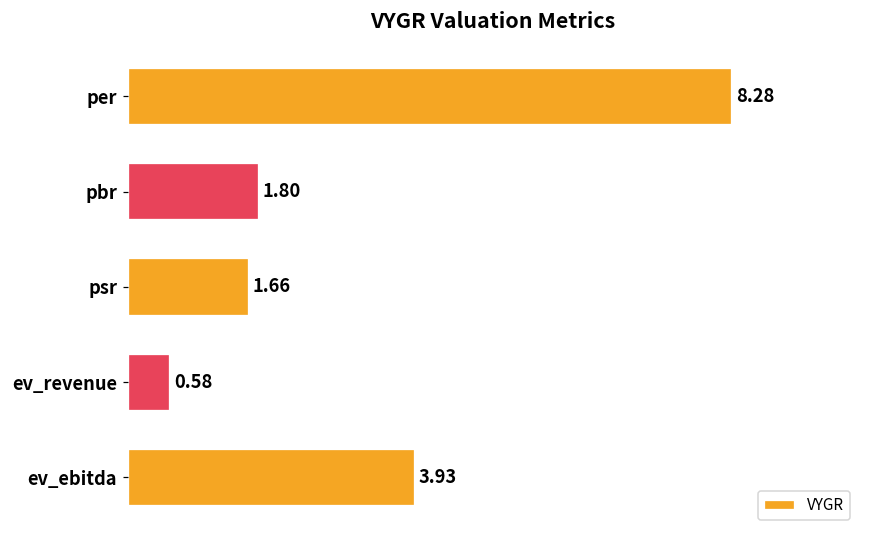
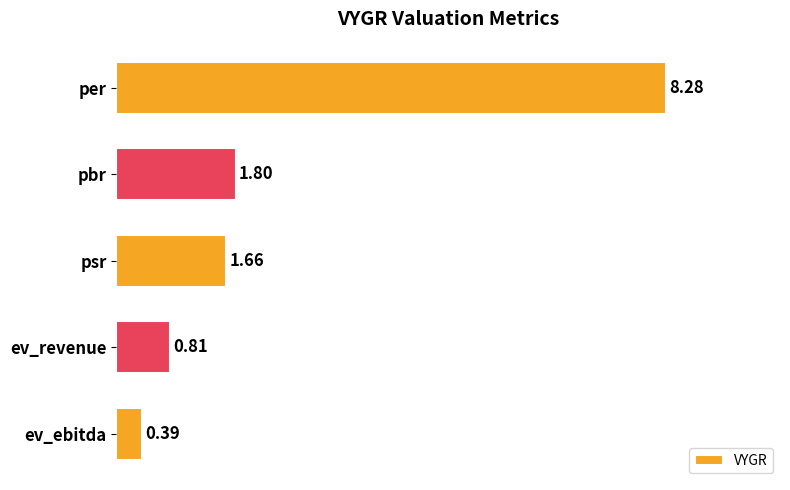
ev_revenue: 0.58 -> 0.81
ev_ebitda: 3.93 -> 0.39
